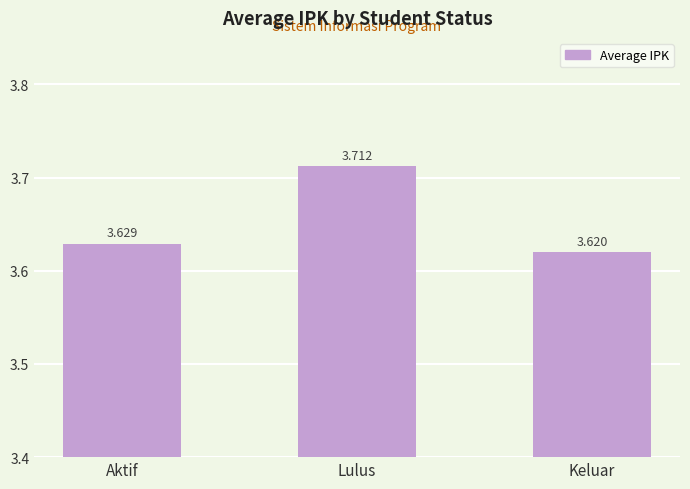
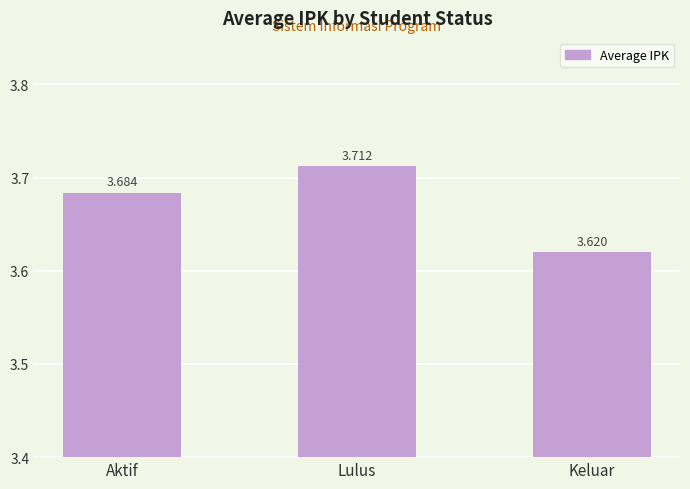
Aktif: 3.629 -> 3.684
